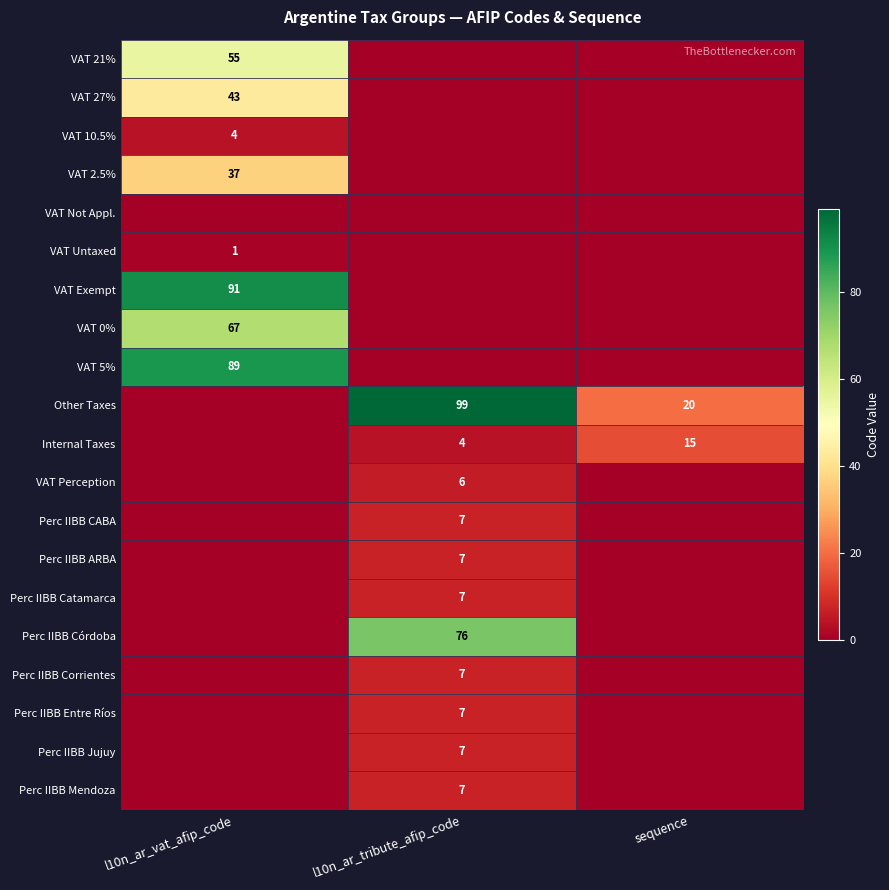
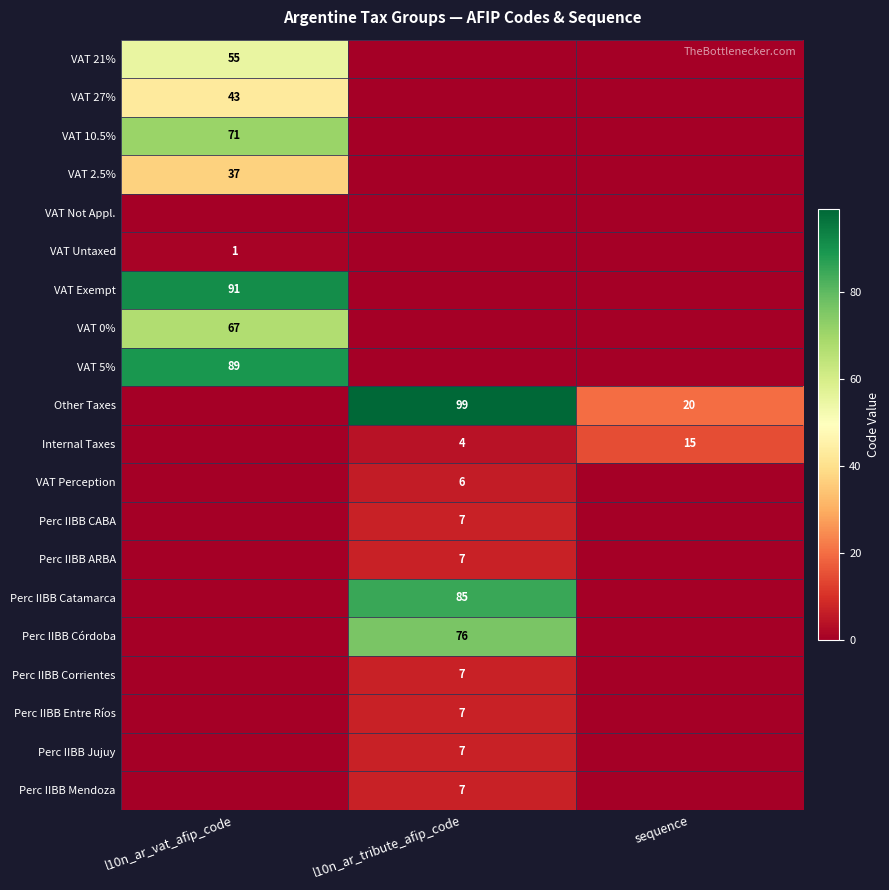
VAT 10.5%, l10n_ar_vat_afip_code: 4 -> 71
Perc IIBB Catamarca, l10n_ar_tribute_afip_code: 7 -> 85
